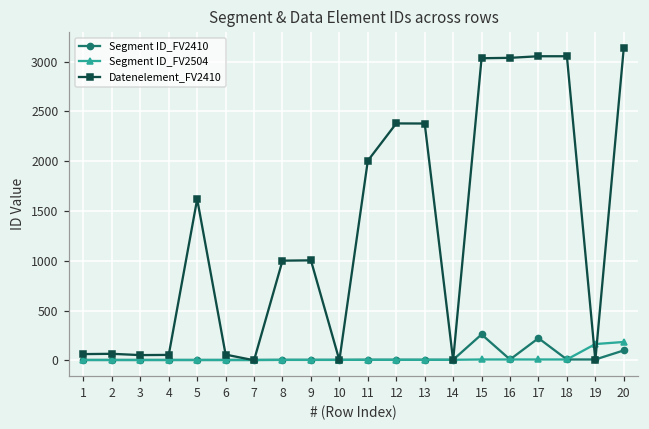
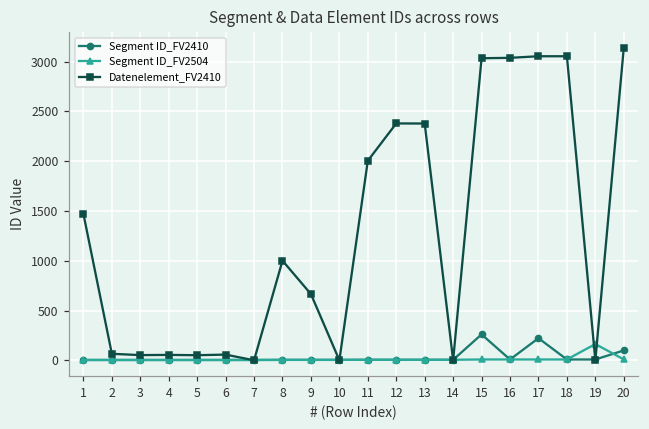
Datenelement_FV2410, 1: 100 -> 1500
Datenelement_FV2410, 5: 1600 -> 100
Datenelement_FV2410, 9: 1000 -> 700
Segment ID_FV2504, 20: 200 -> 0
